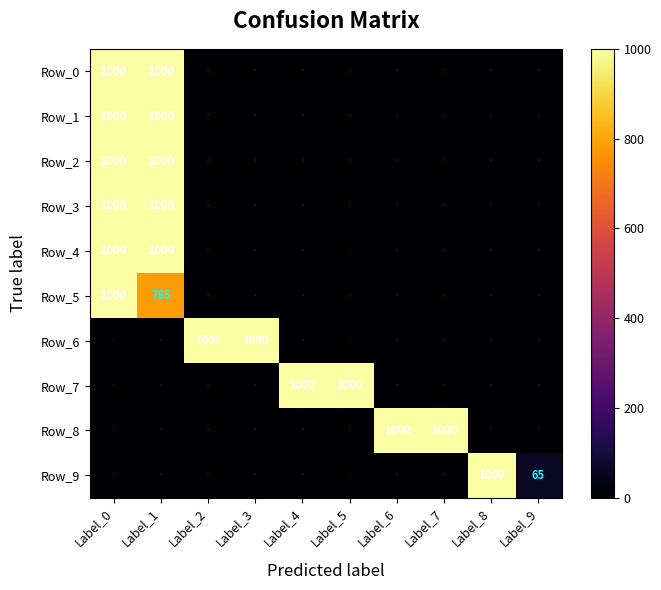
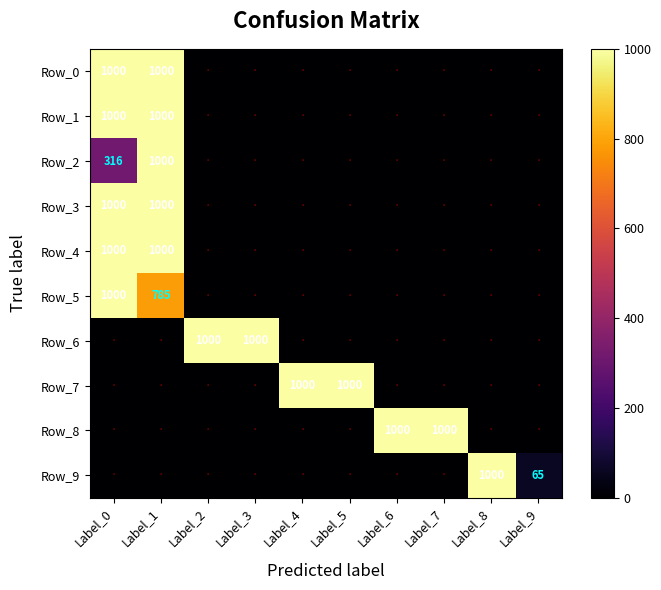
Row_2, Label_0: 1000 -> 316
